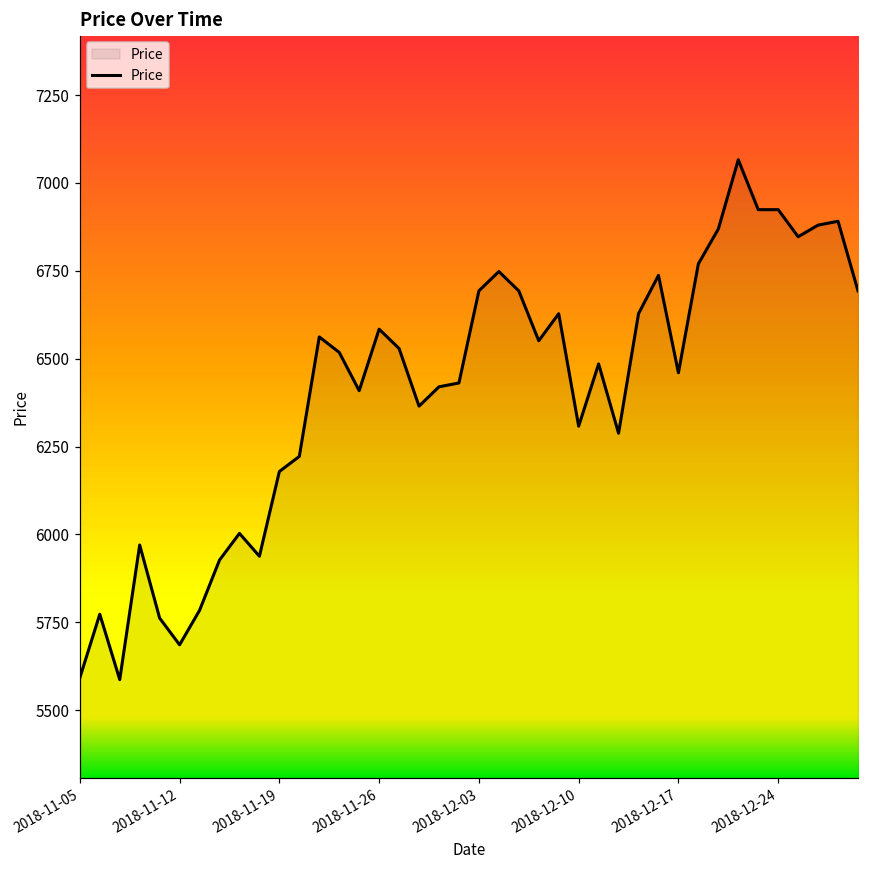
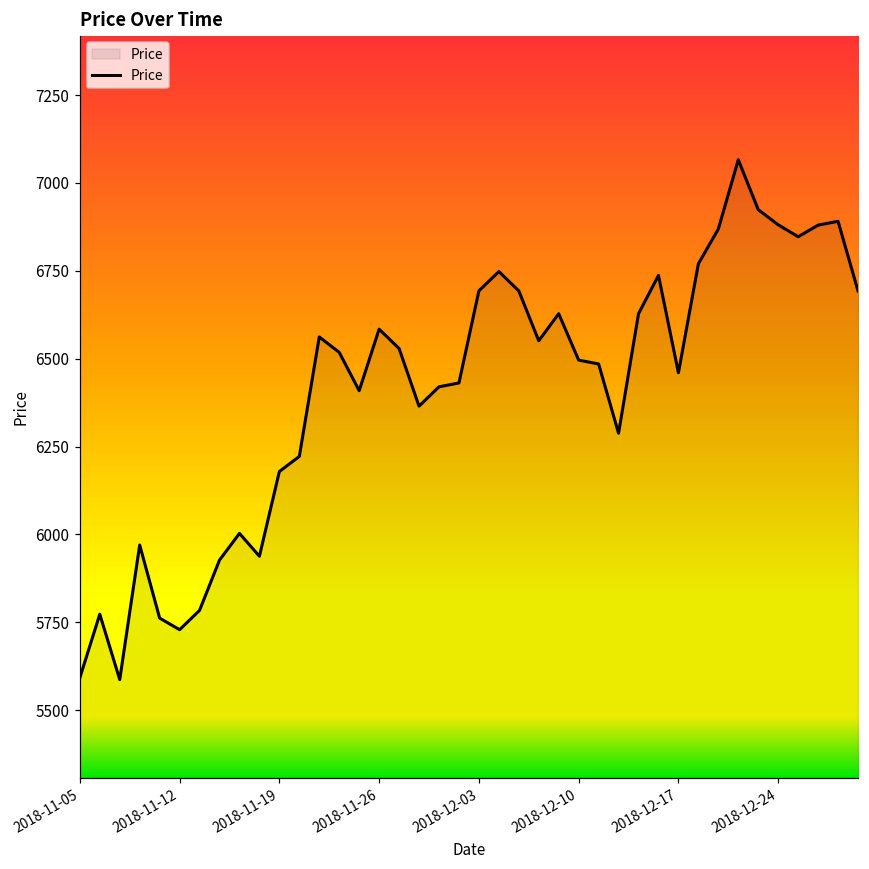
2018-11-12: 5690 -> 5730
2018-12-10: 6310 -> 6500
2018-12-24: 6920 -> 6880
